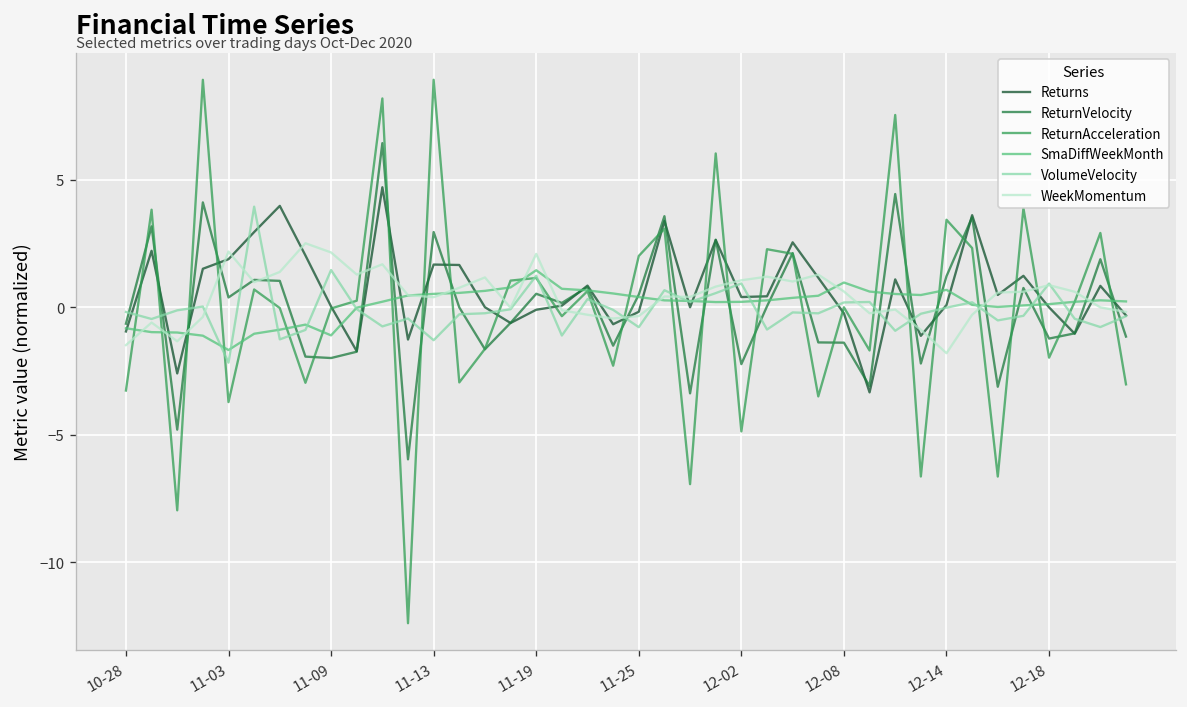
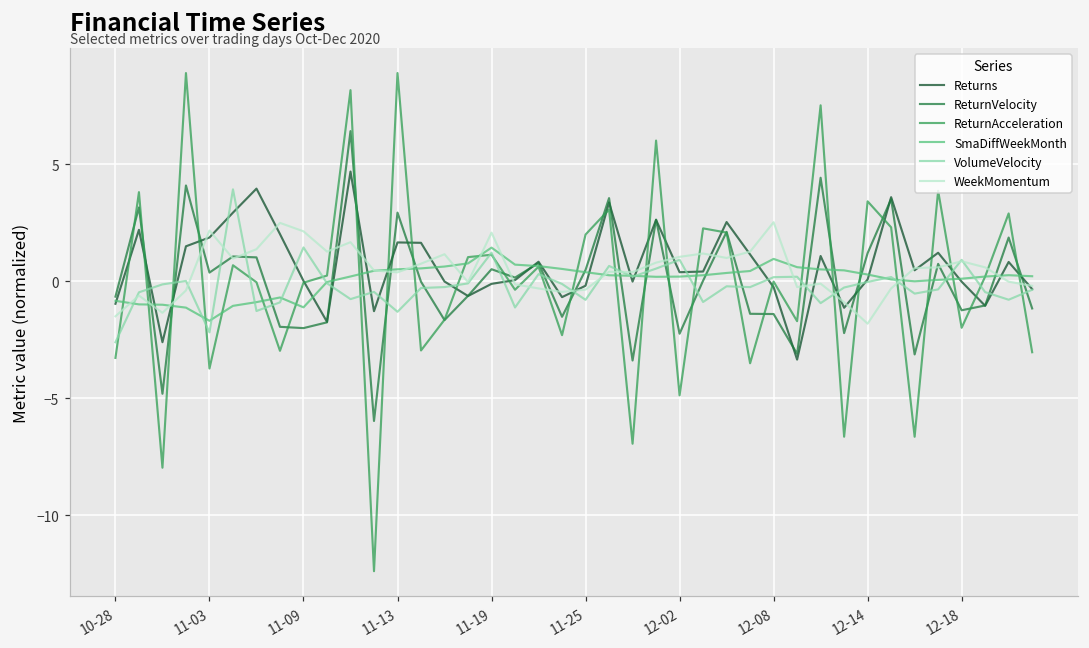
VolumeVelocity, 10-28: -0.2 -> -2.6
WeekMomentum, 12-08: 0.6 -> 2.5
SmaDiffWeekMonth, 12-14: 0.7 -> 0.3
